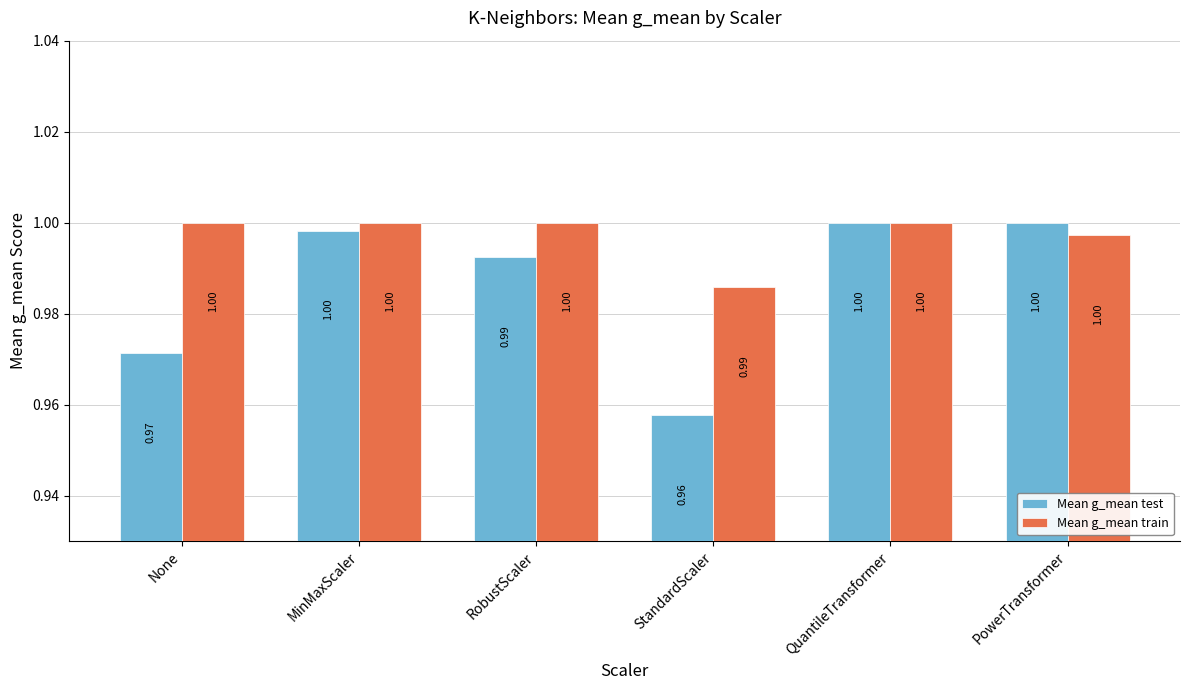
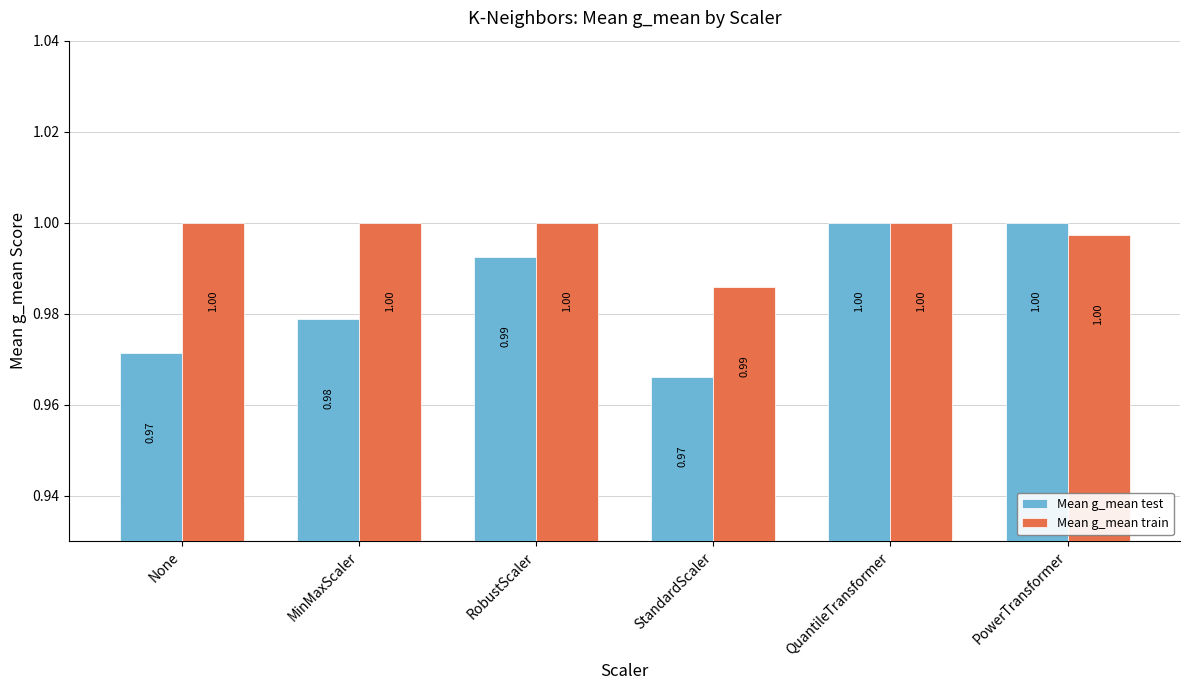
Mean g_mean test, MinMaxScaler: 1.00 -> 0.98
Mean g_mean test, StandardScaler: 0.96 -> 0.97
